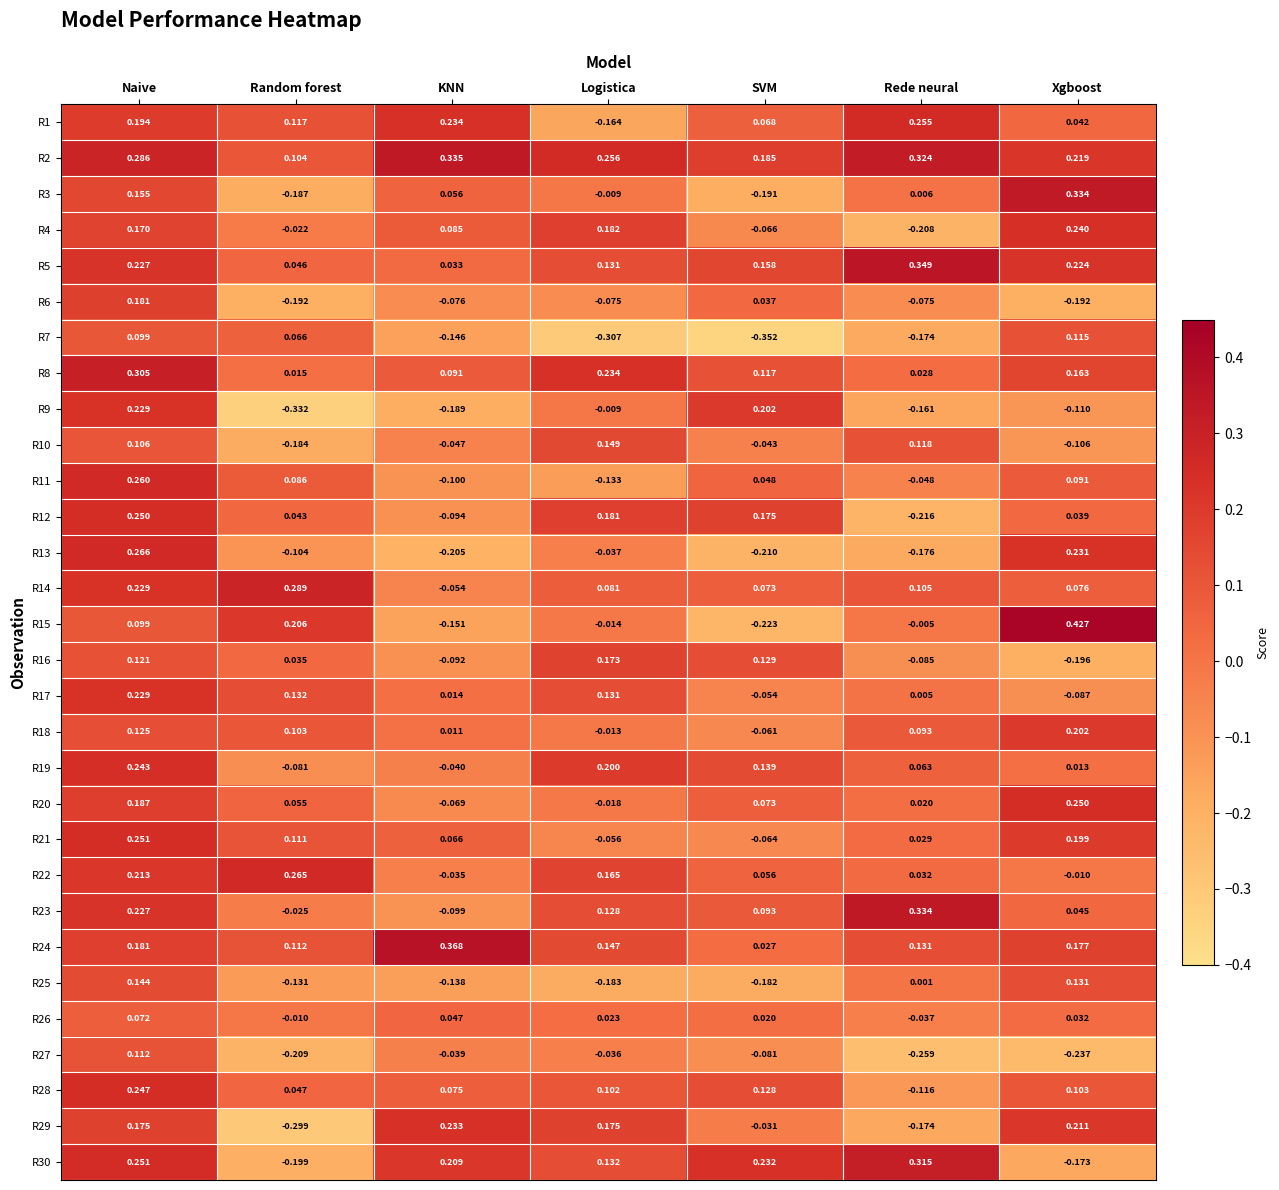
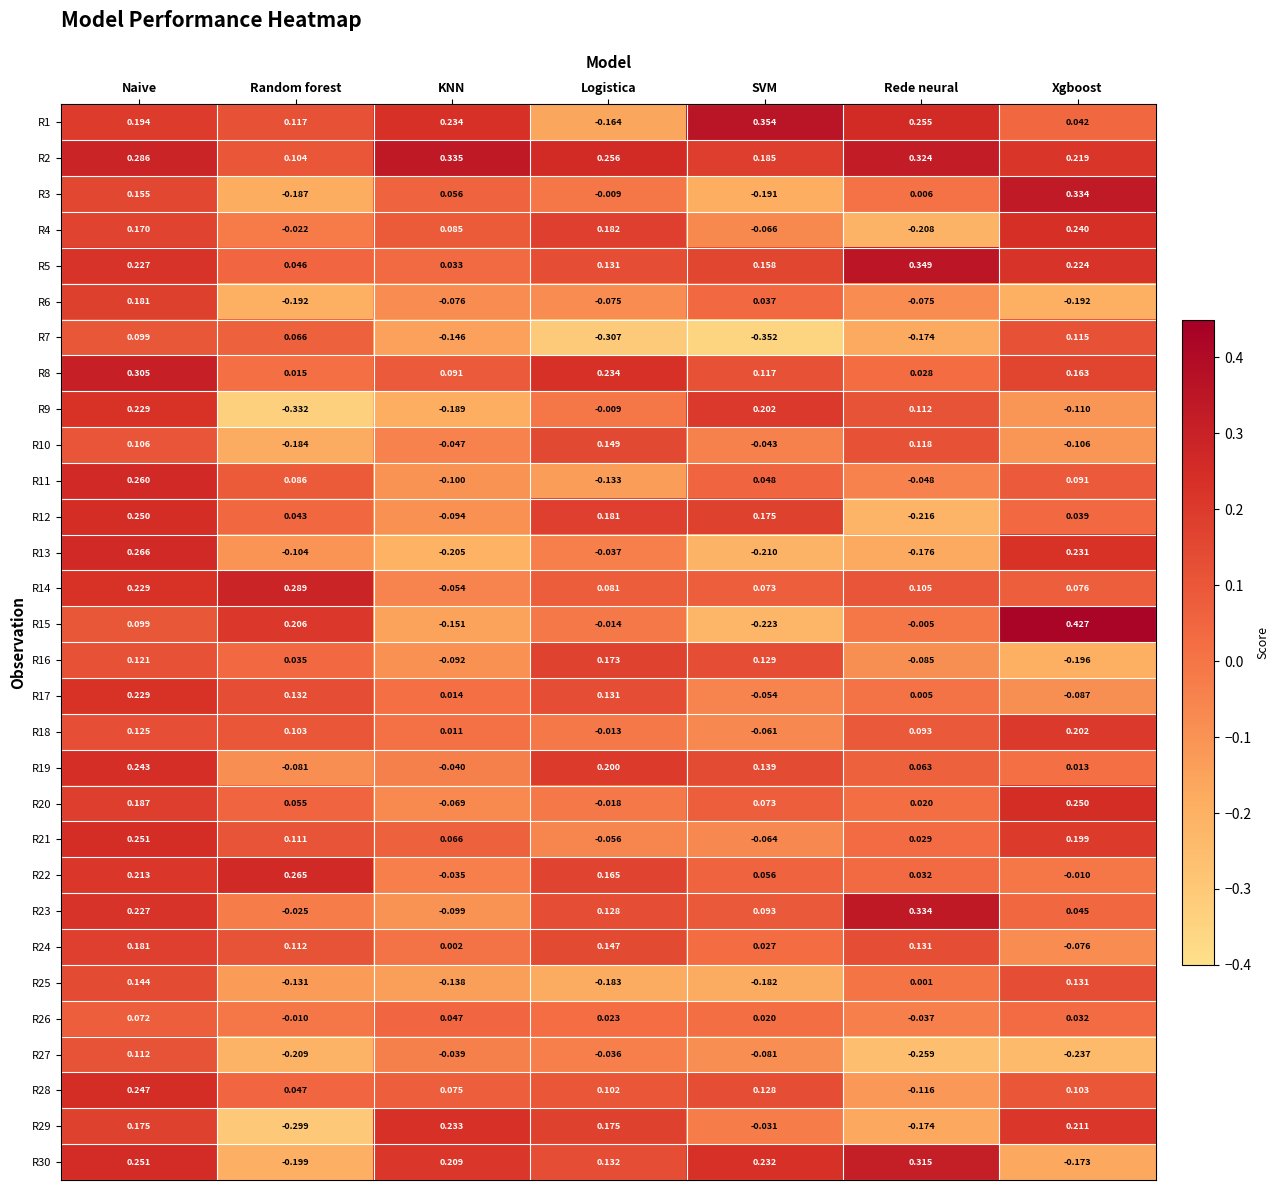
R1, SVM: 0.068 -> 0.354
R9, Rede neural: -0.161 -> 0.112
R24, KNN: 0.368 -> 0.002
R24, Xgboost: 0.177 -> -0.076
